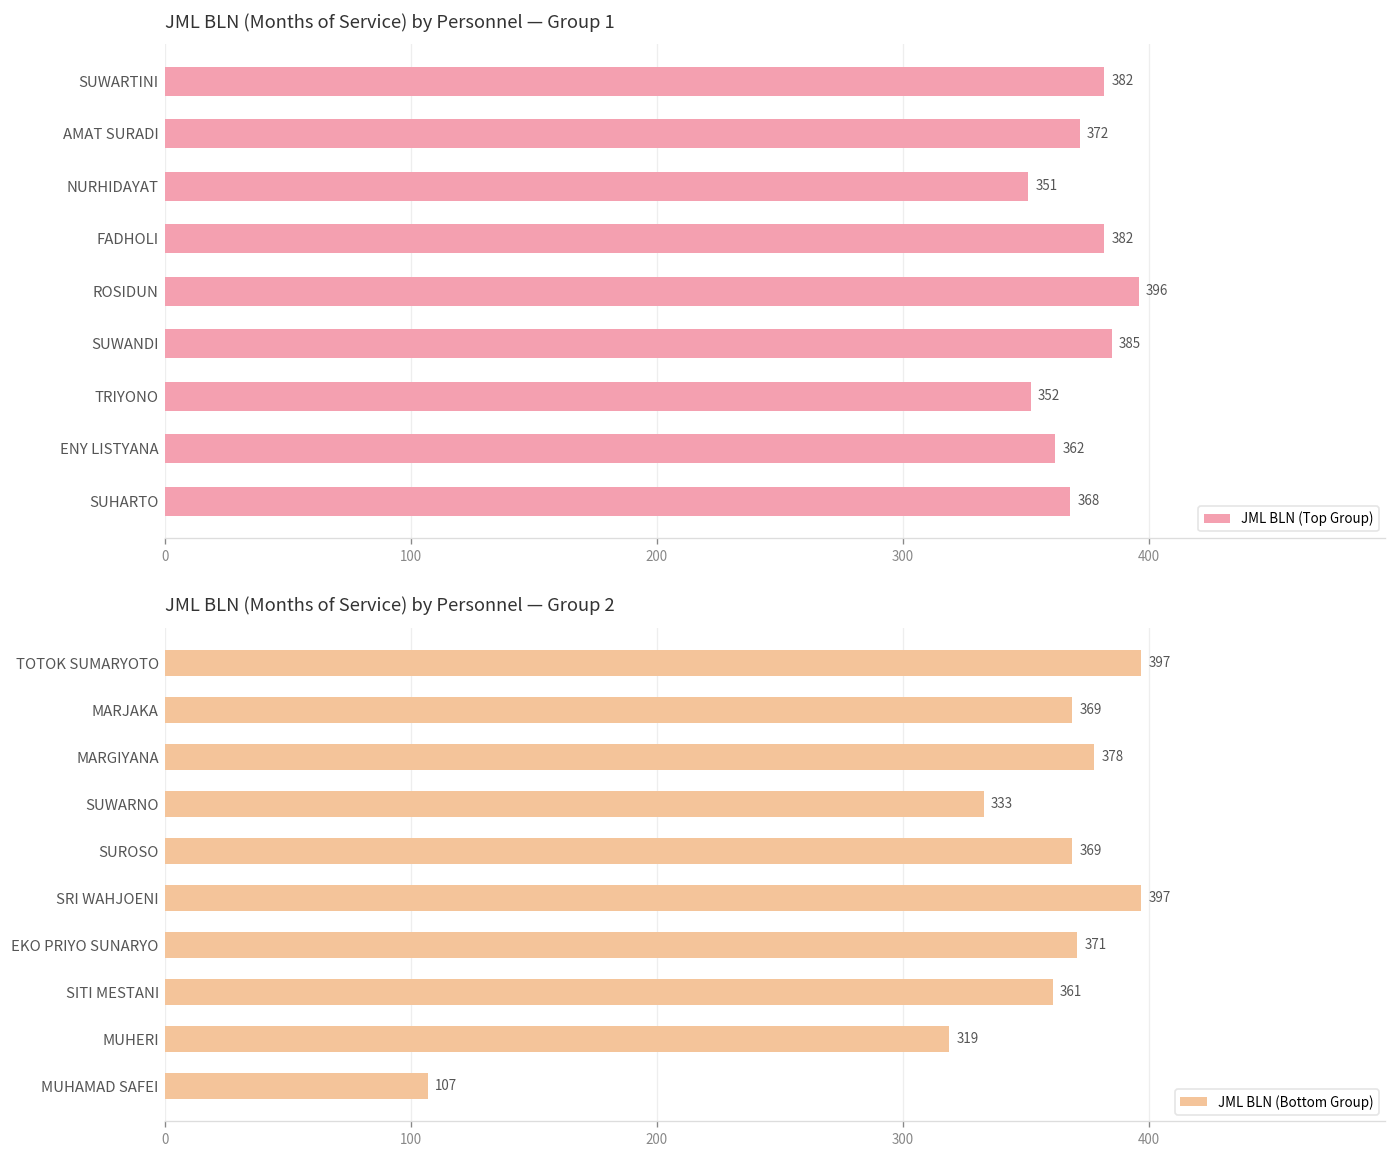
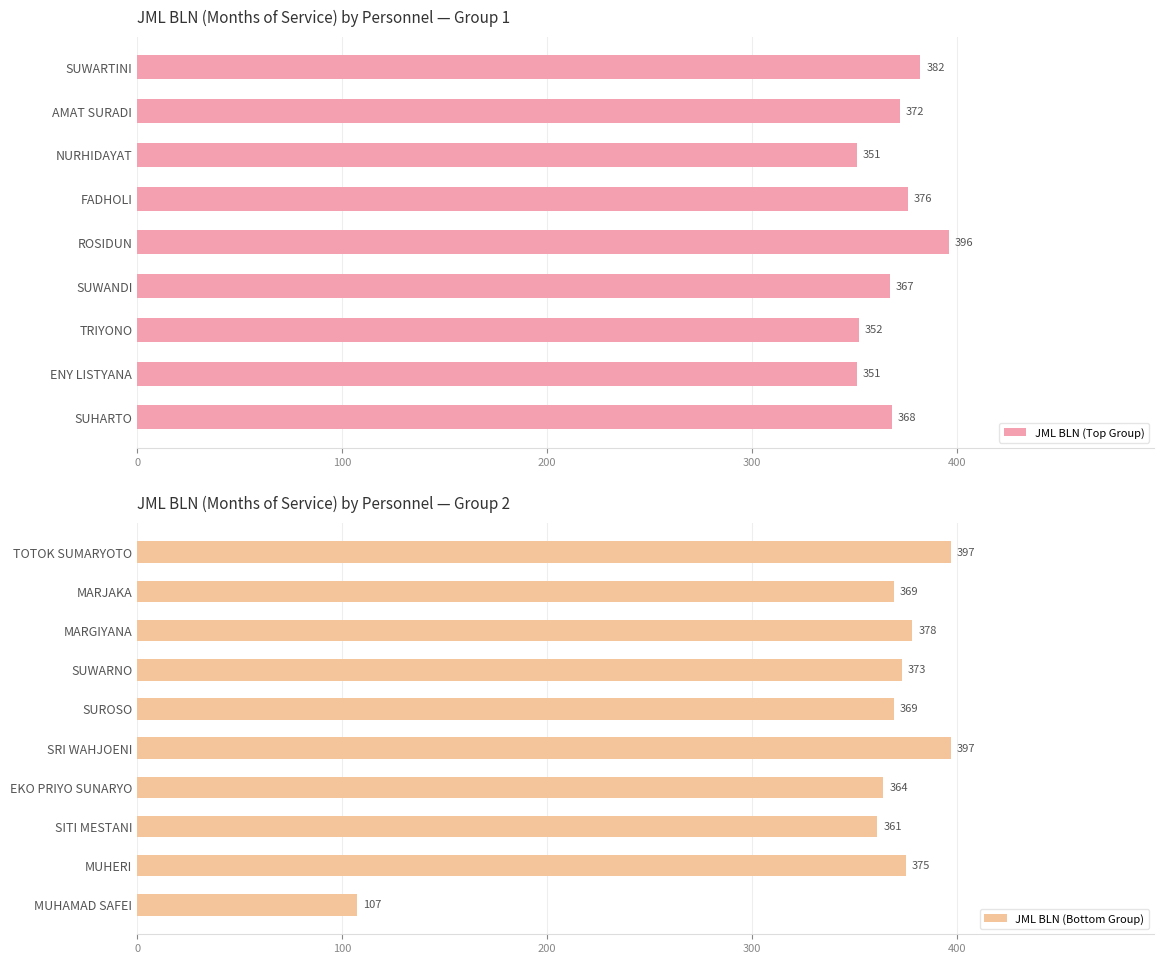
JML BLN (Months of Service) by Personnel — Group 1, FADHOLI: 382 -> 376
JML BLN (Months of Service) by Personnel — Group 1, SUWANDI: 385 -> 367
JML BLN (Months of Service) by Personnel — Group 1, ENY LISTYANA: 362 -> 351
JML BLN (Months of Service) by Personnel — Group 2, SUWARNO: 333 -> 373
JML BLN (Months of Service) by Personnel — Group 2, EKO PRIYO SUNARYO: 371 -> 364
JML BLN (Months of Service) by Personnel — Group 2, MUHERI: 319 -> 375
